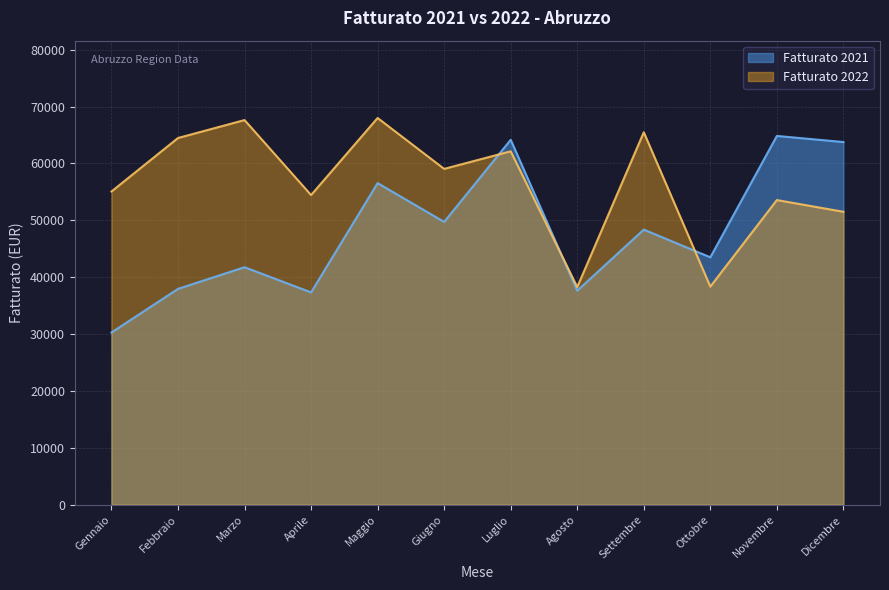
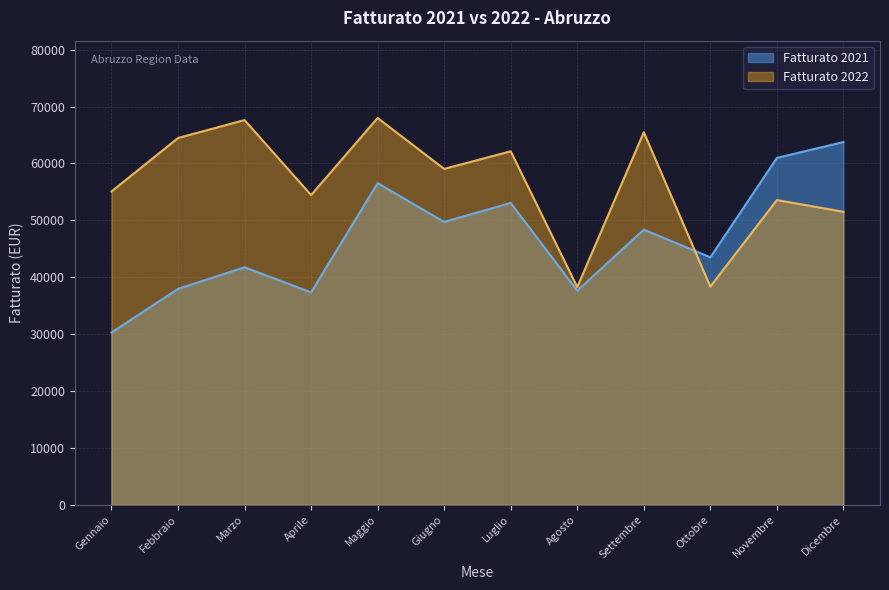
Fatturato 2021, Luglio: 64000 -> 53000
Fatturato 2021, Novembre: 65000 -> 61000
